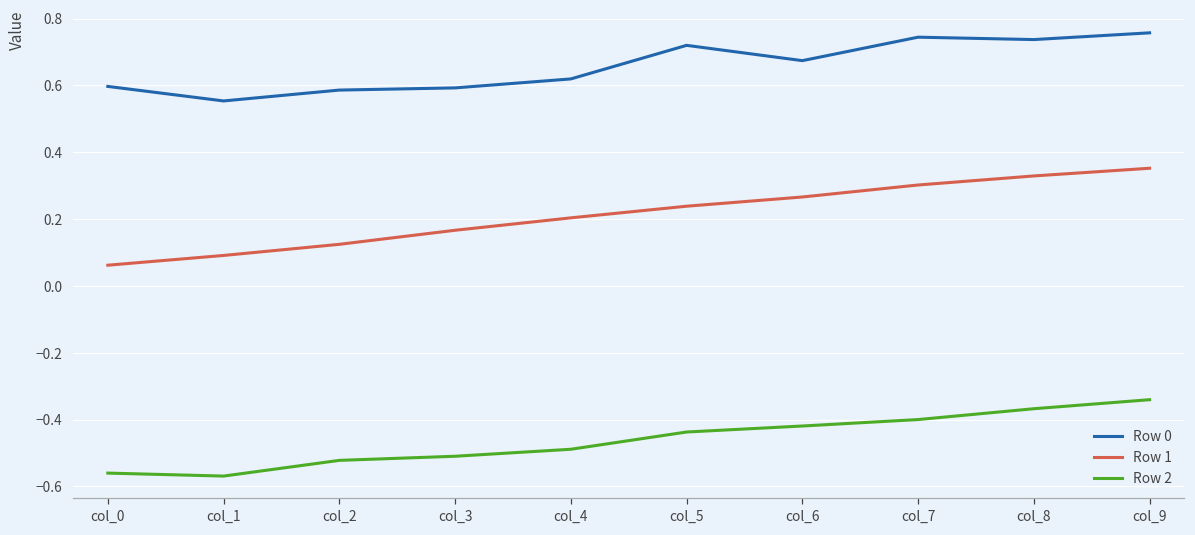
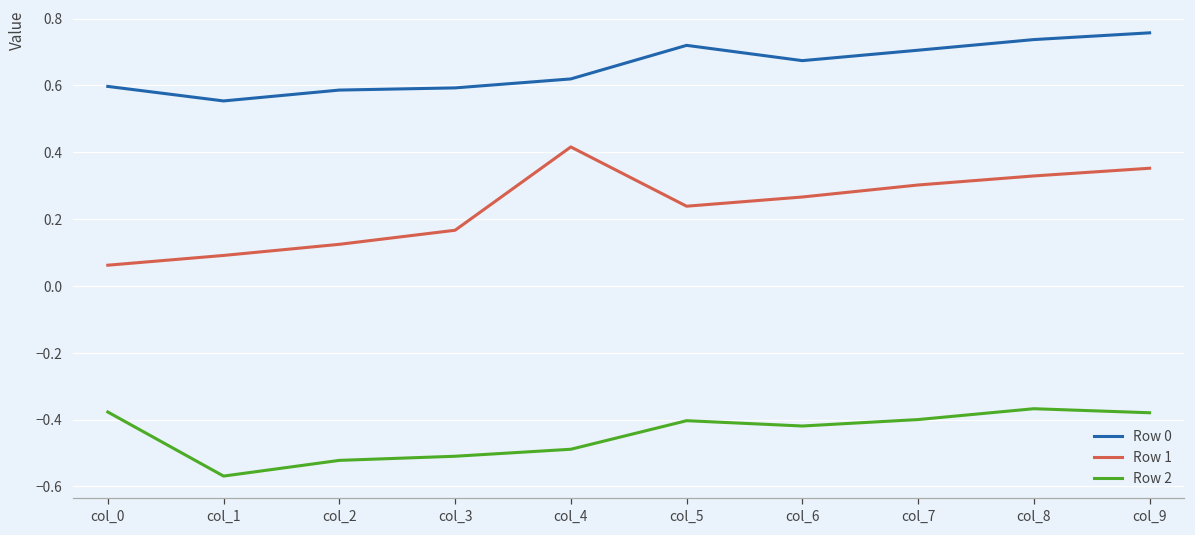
Row 2, col_0: -0.56 -> -0.38
Row 1, col_4: 0.20 -> 0.42
Row 2, col_5: -0.44 -> -0.40
Row 0, col_7: 0.74 -> 0.71
Row 2, col_9: -0.34 -> -0.38
